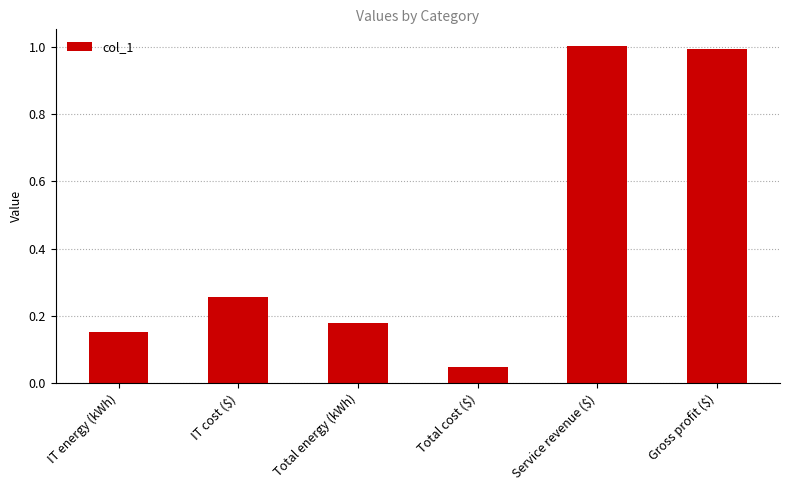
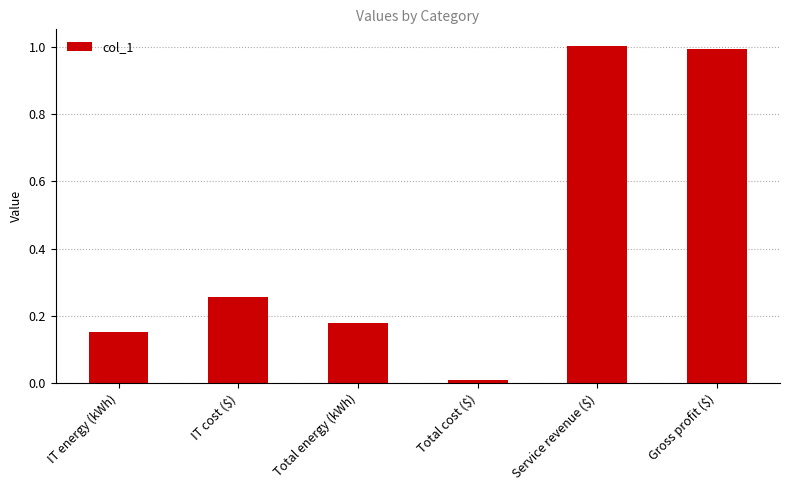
Total cost ($): 0.05 -> 0.01
